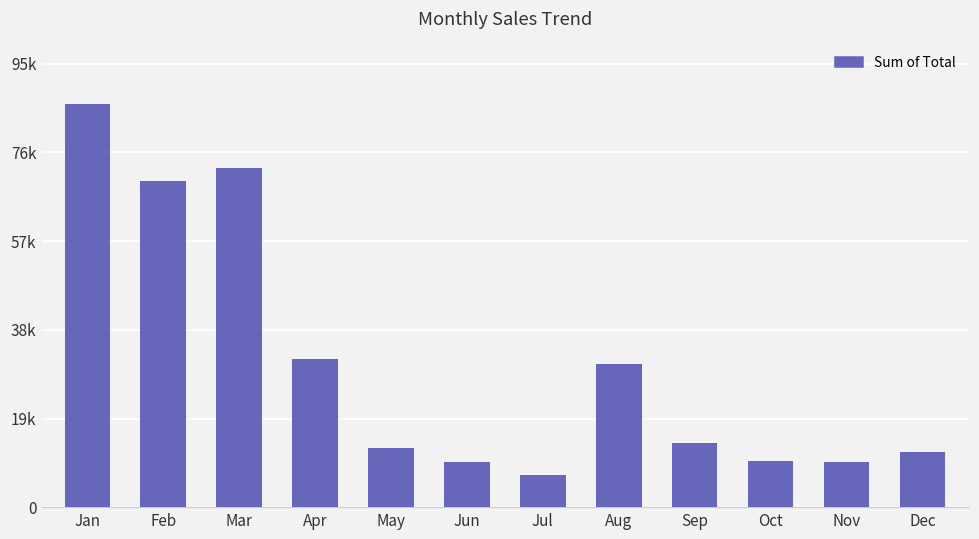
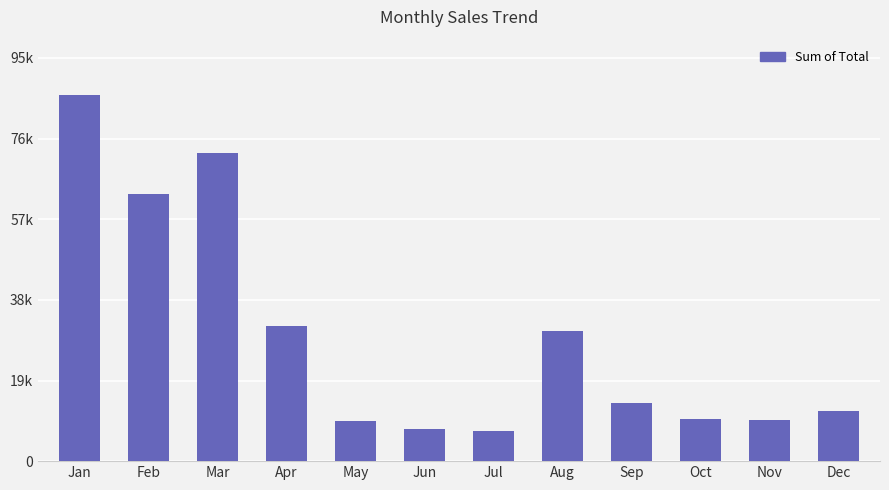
Feb: 70000 -> 63000
May: 13000 -> 9000
Jun: 10000 -> 8000
